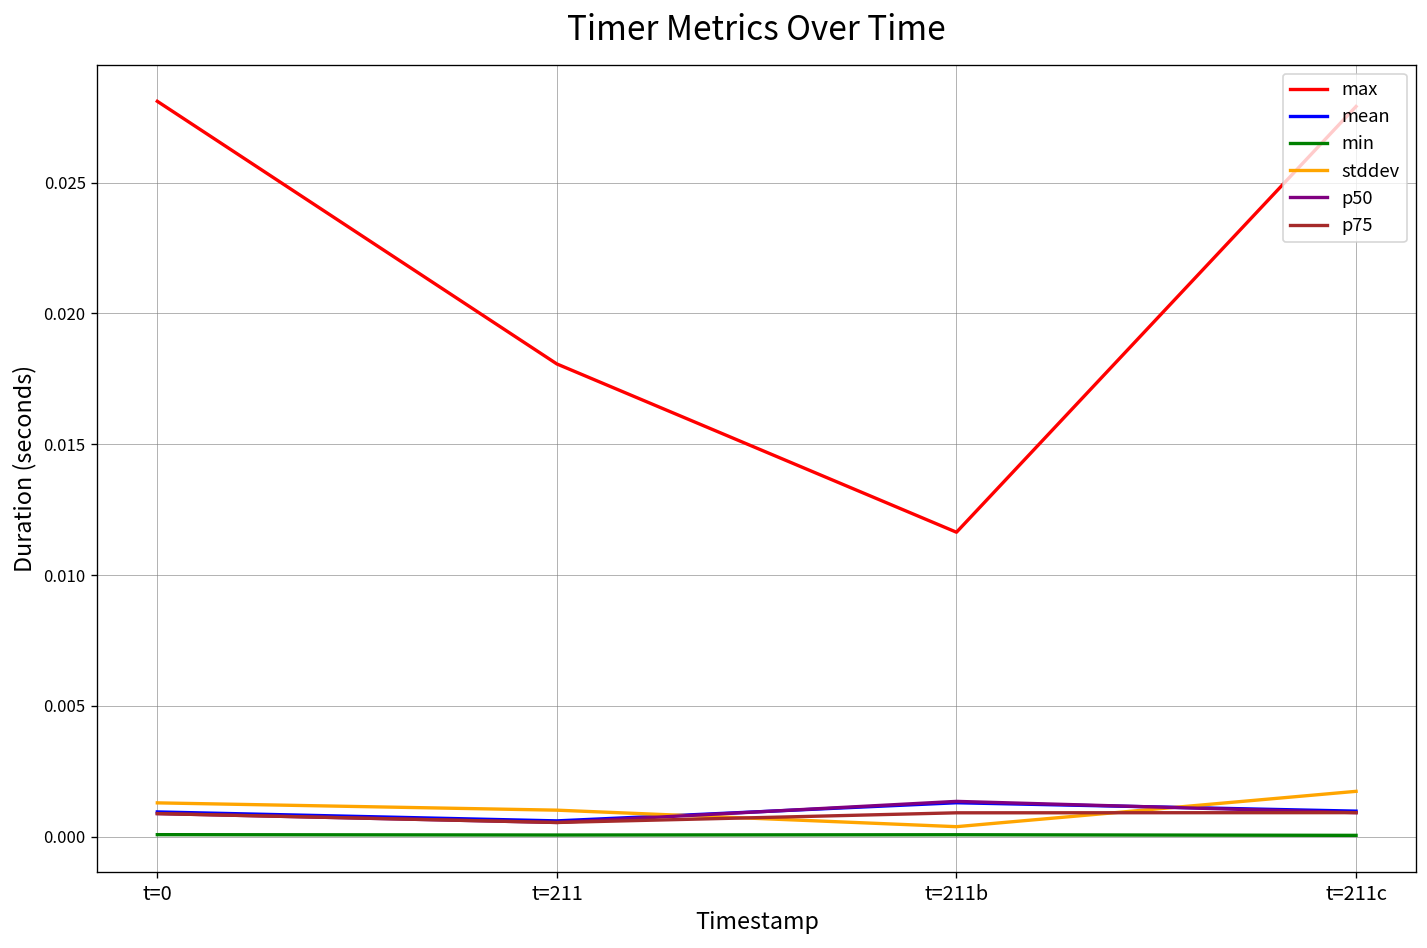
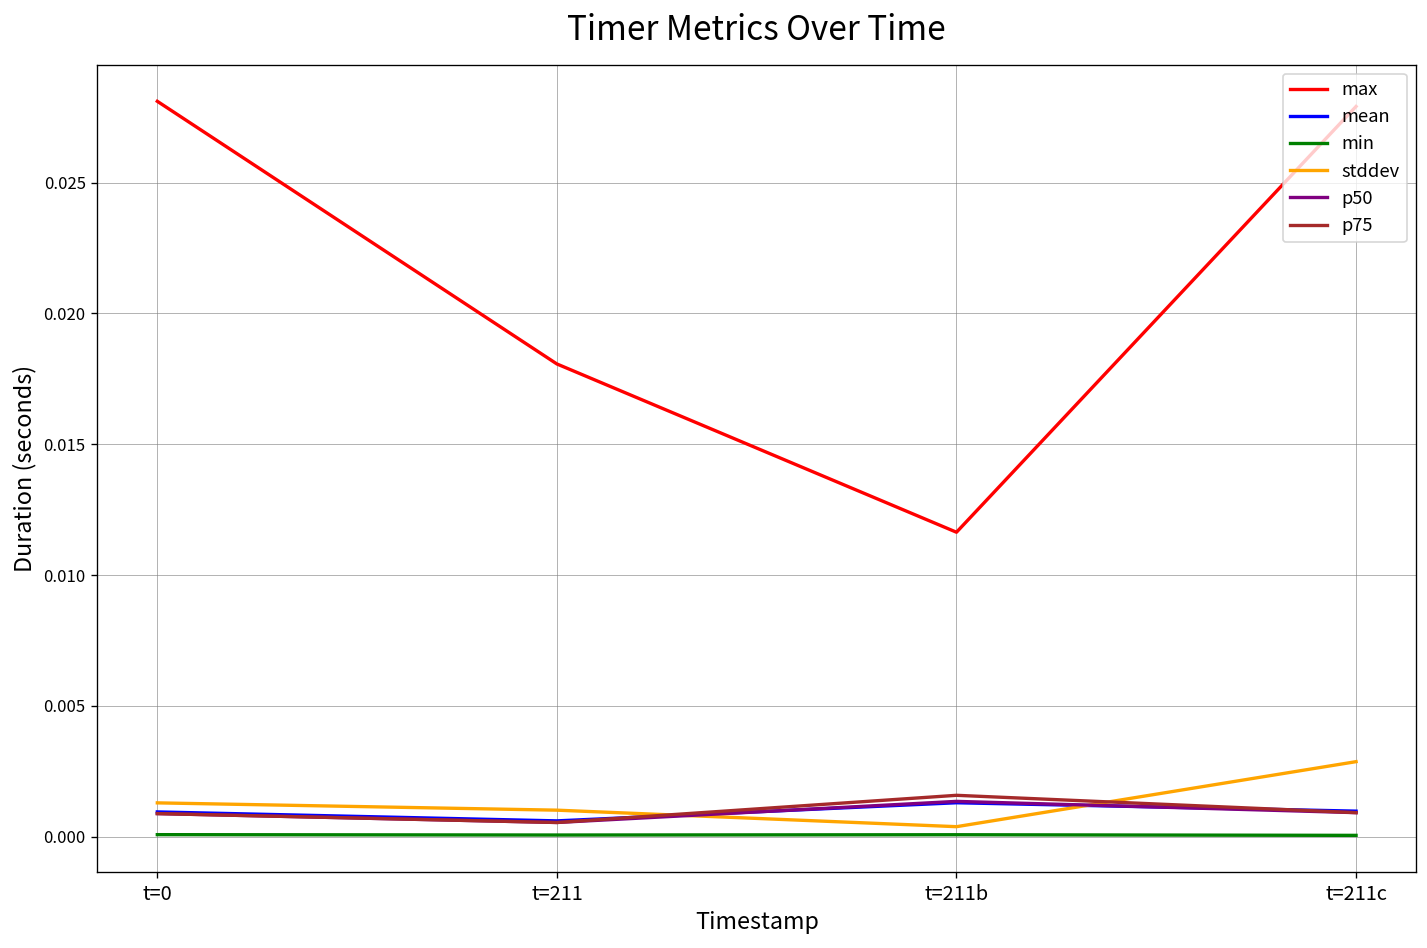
p75, t=211b: 0.0009 -> 0.0016
stddev, t=211c: 0.0017 -> 0.0029
